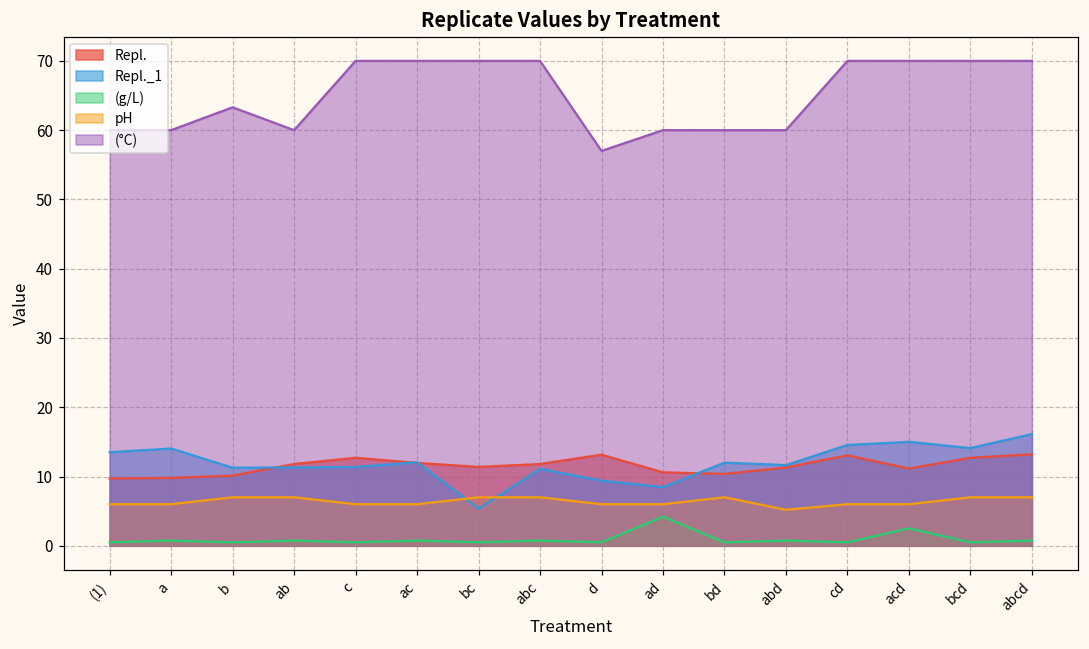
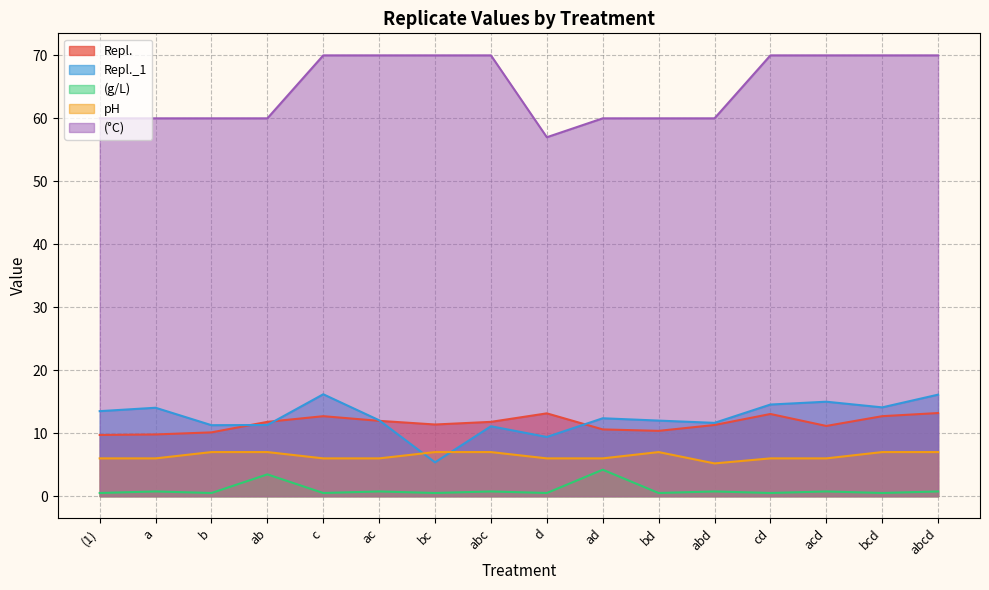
(°C), b: 63 -> 60
(g/L), ab: 1 -> 3
Repl._1, c: 11 -> 16
Repl._1, ad: 8 -> 12
(g/L), acd: 3 -> 1
